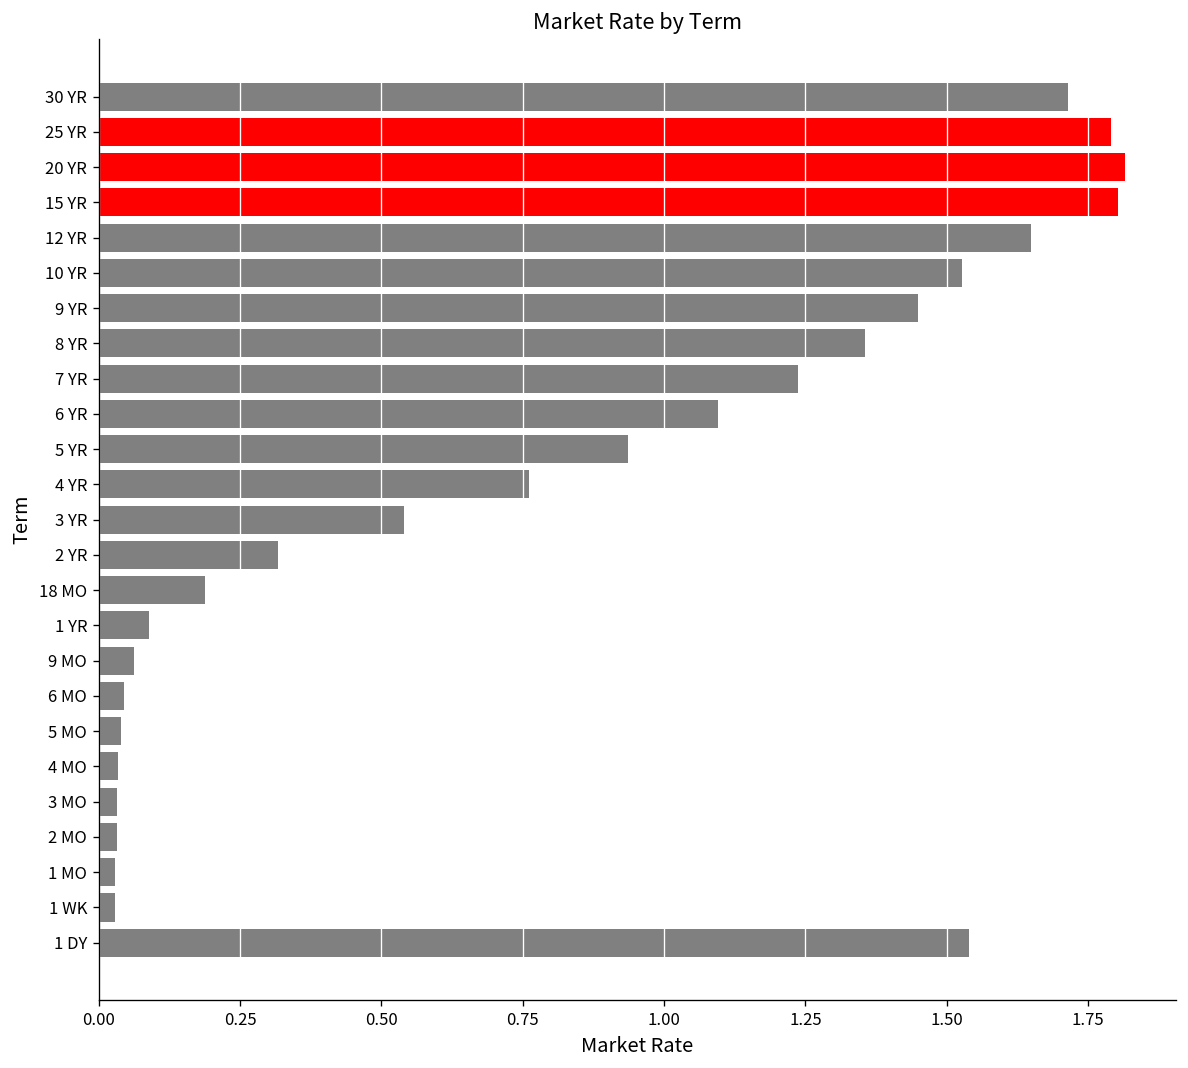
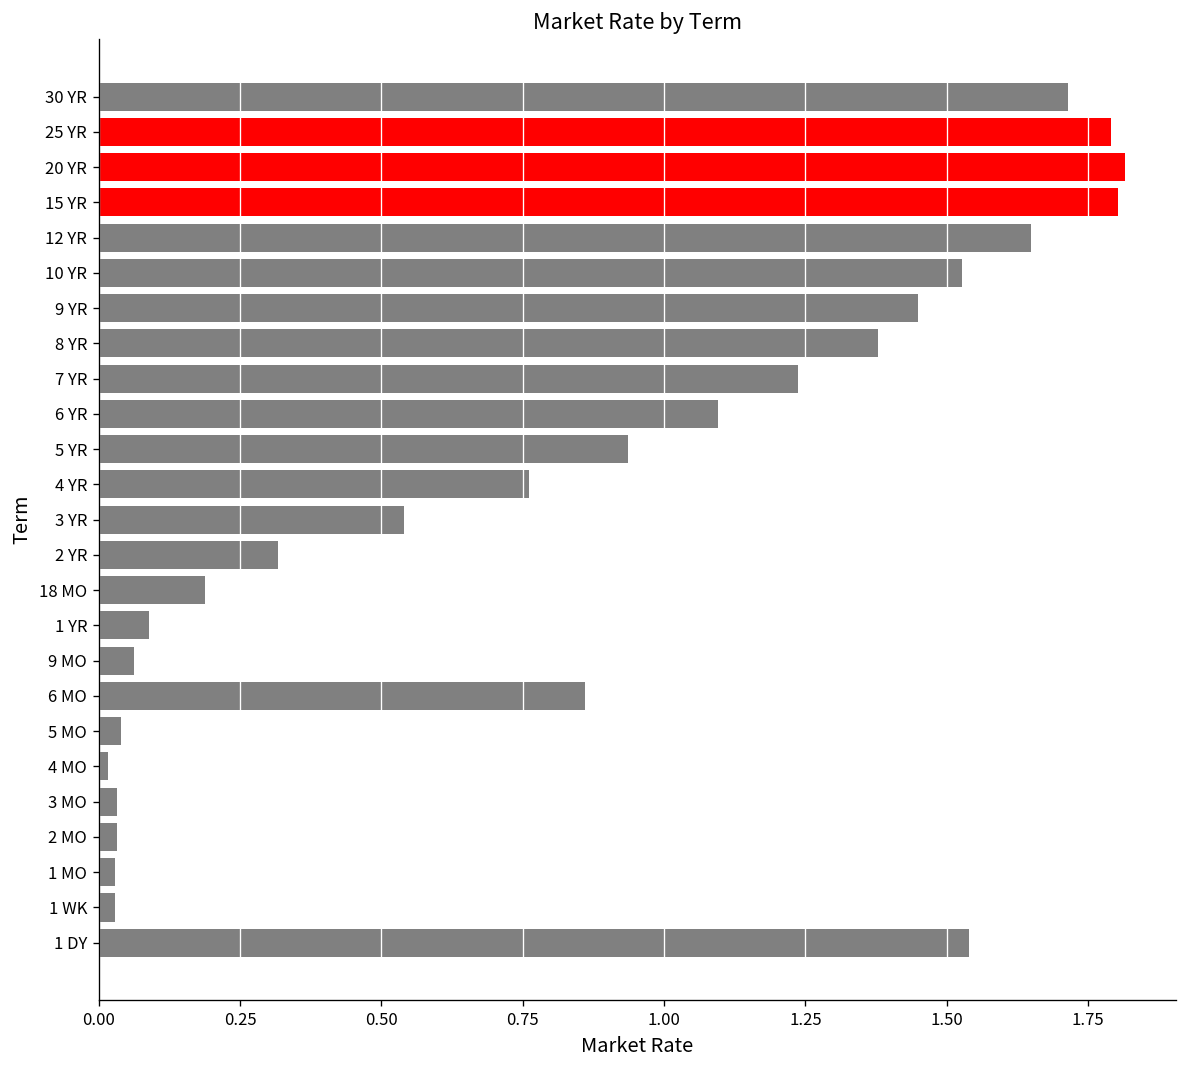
8 YR: 1.36 -> 1.38
6 MO: 0.04 -> 0.86
4 MO: 0.03 -> 0.02
